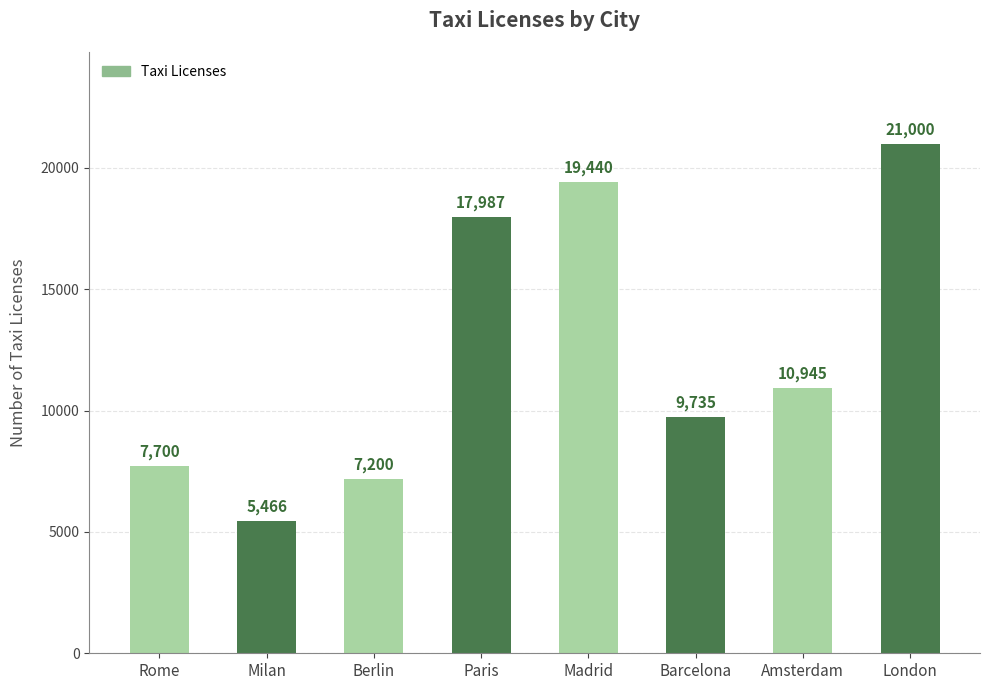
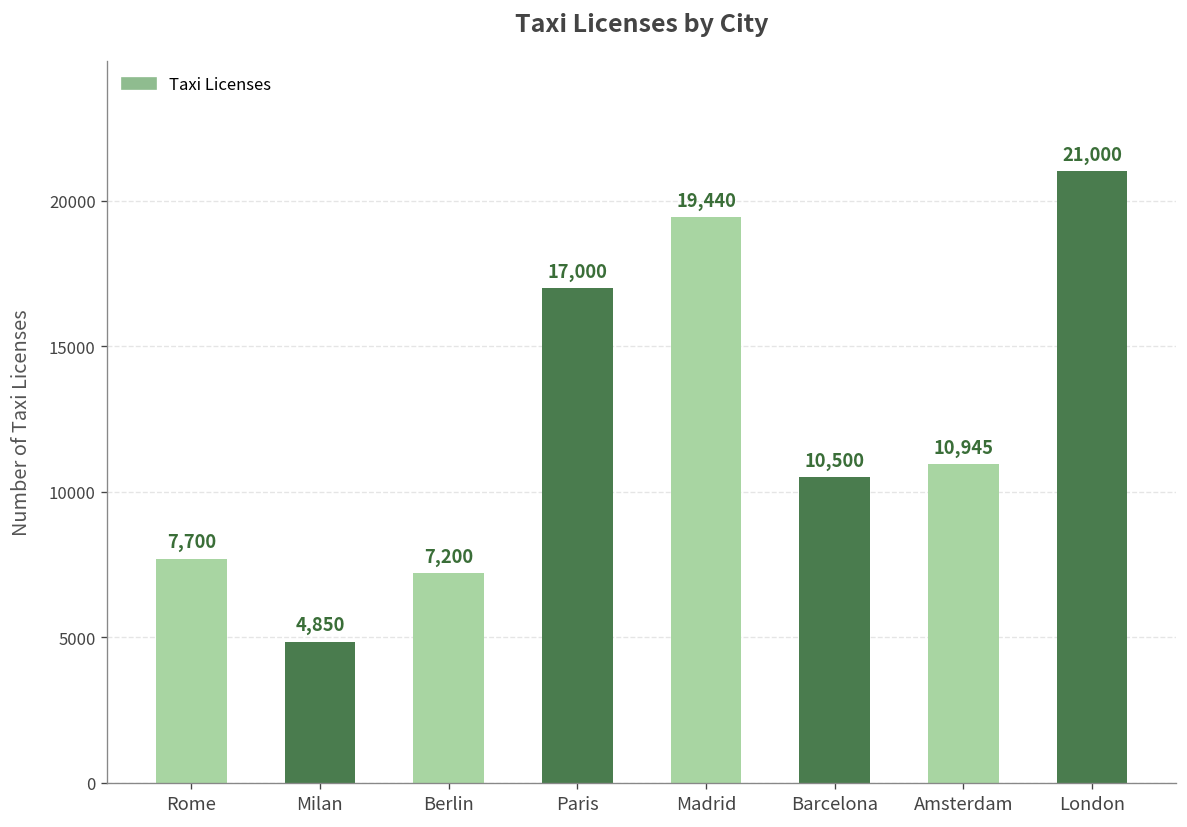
Milan: 5,466 -> 4,850
Paris: 17,987 -> 17,000
Barcelona: 9,735 -> 10,500
